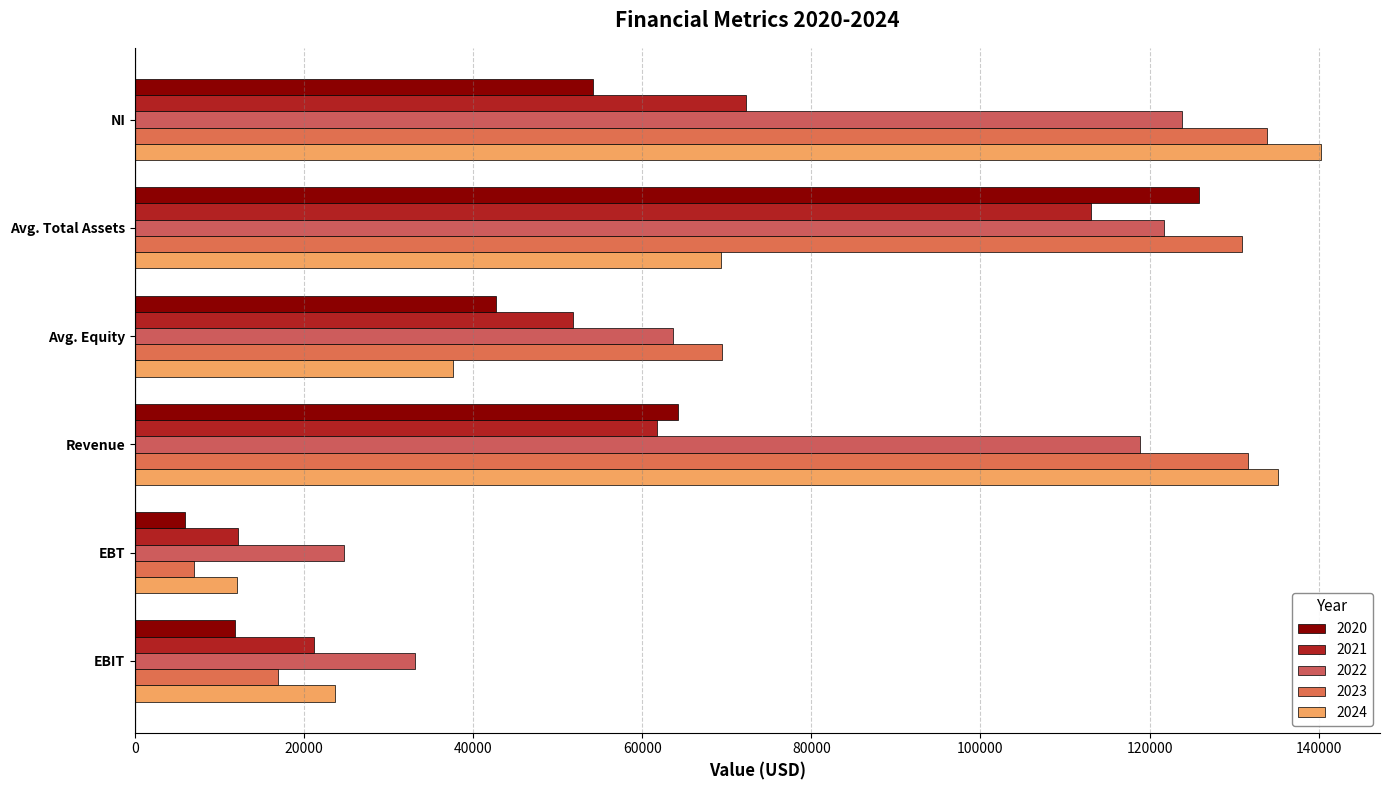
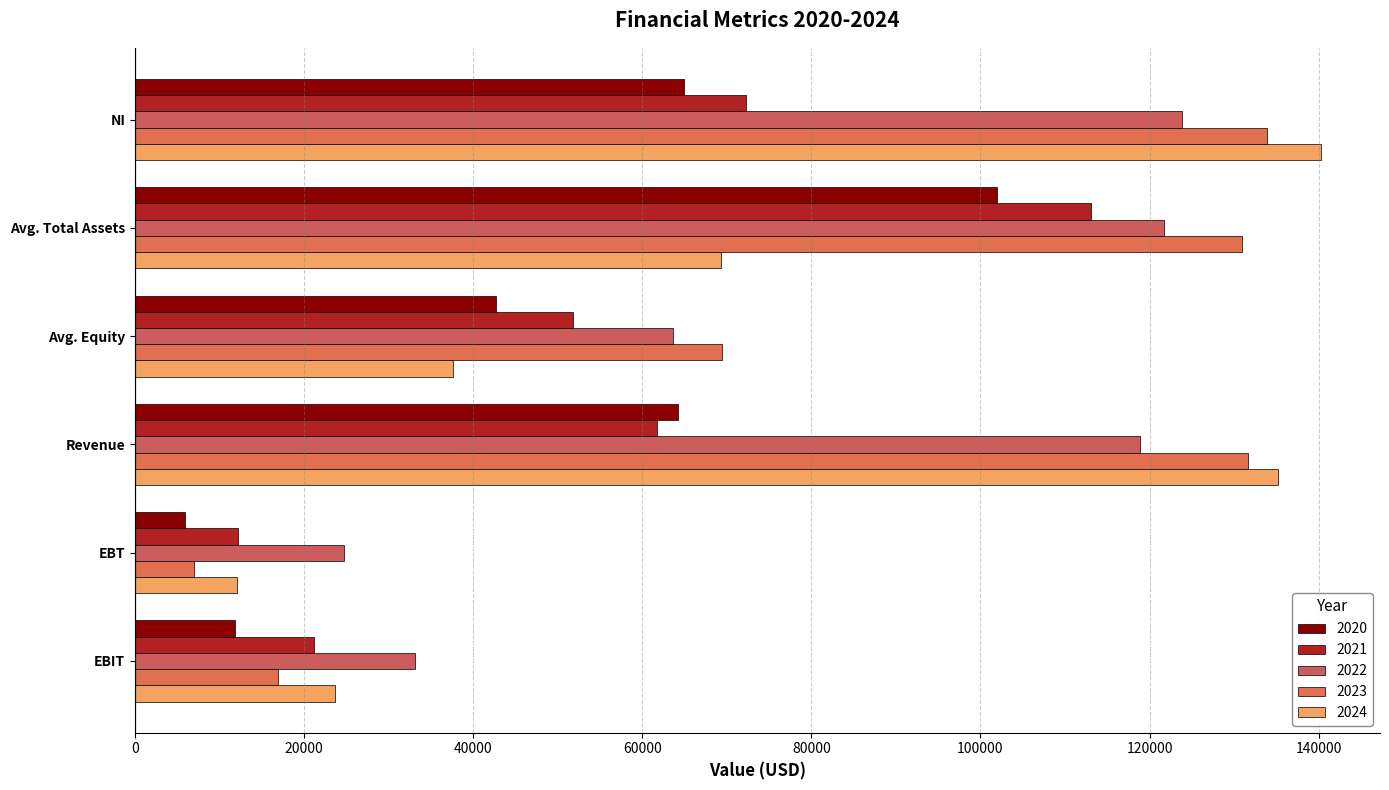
2020, NI: 54000 -> 65000
2020, Avg. Total Assets: 126000 -> 102000
